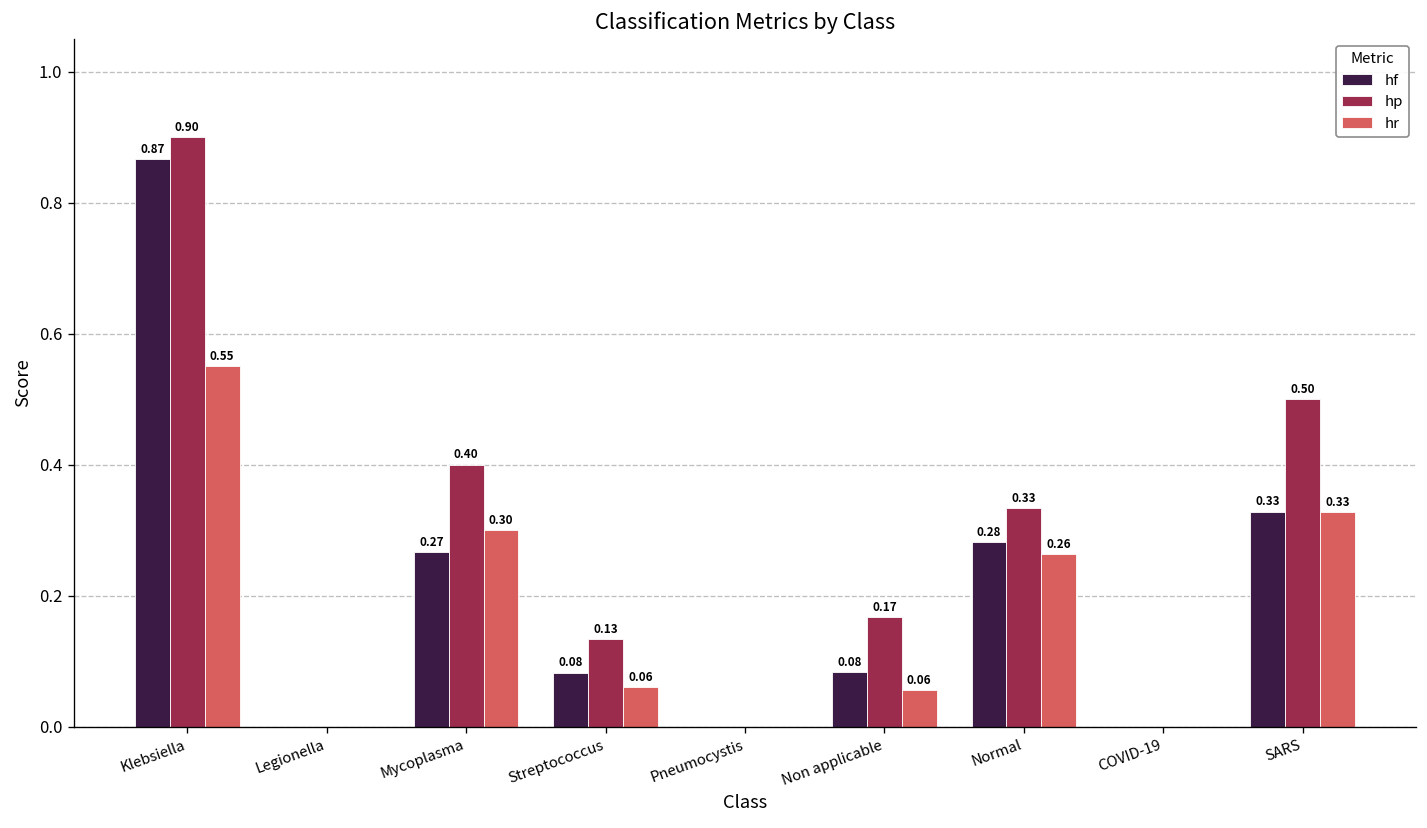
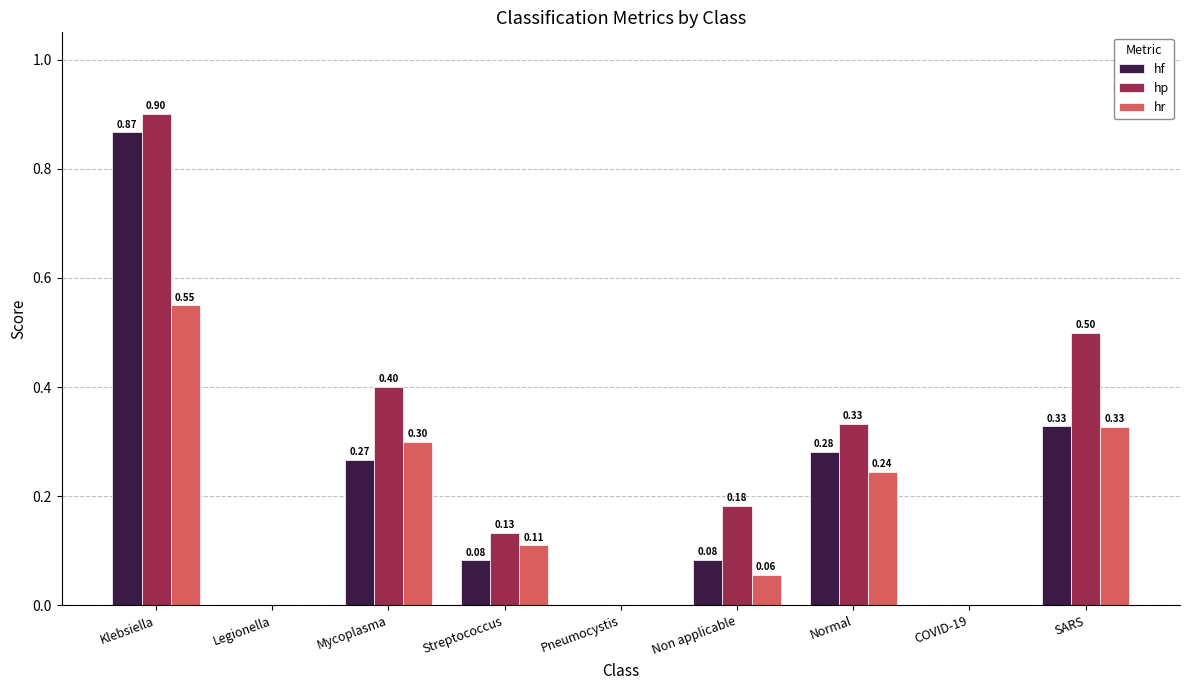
hr, Streptococcus: 0.06 -> 0.11
hp, Non applicable: 0.17 -> 0.18
hr, Normal: 0.26 -> 0.24
